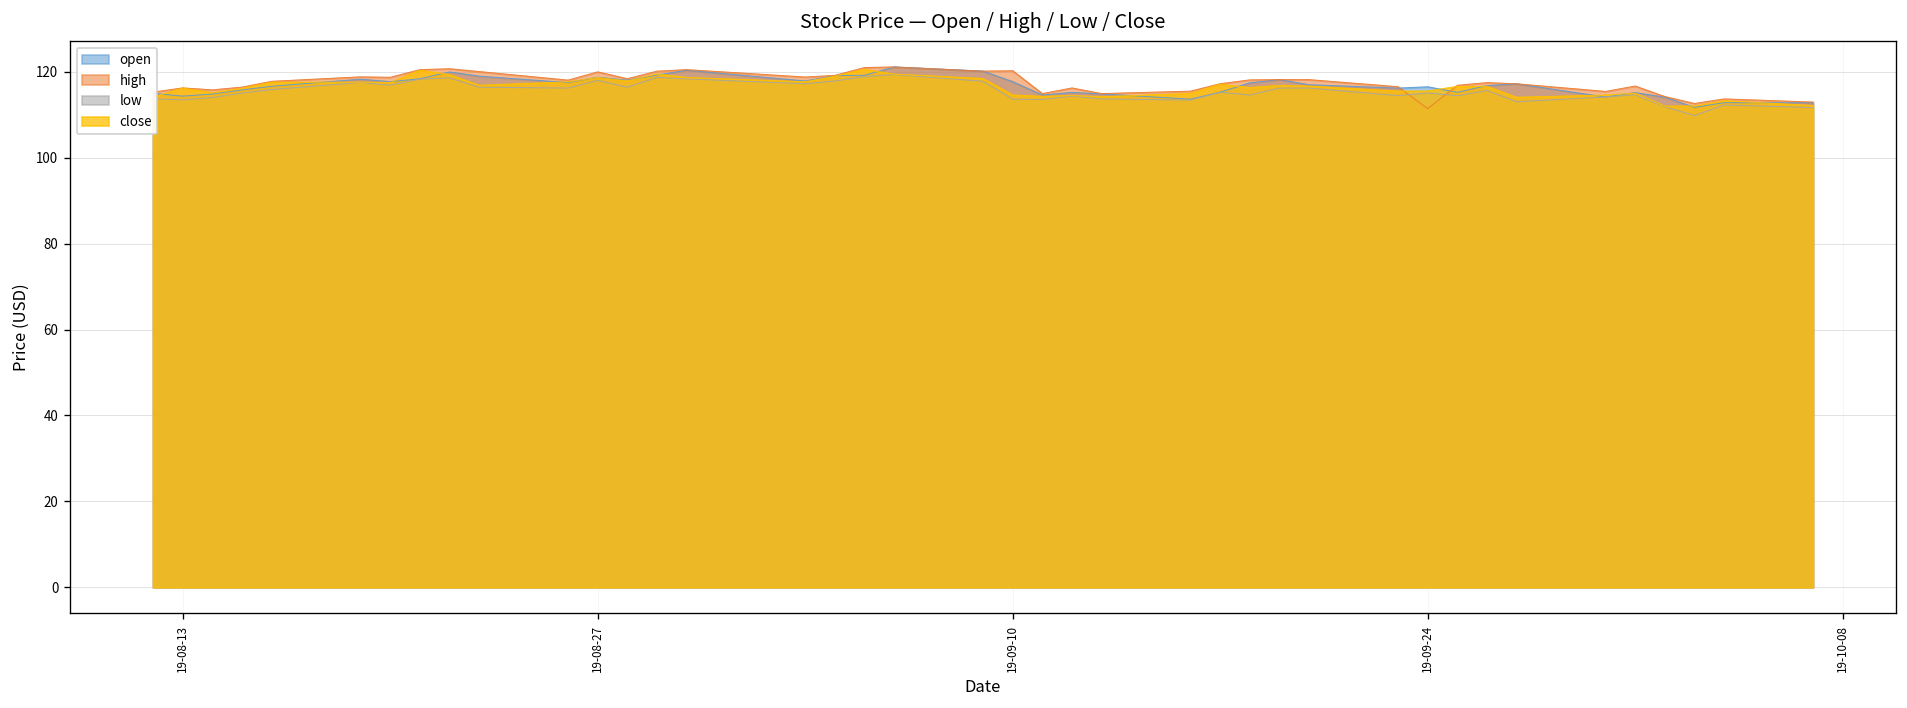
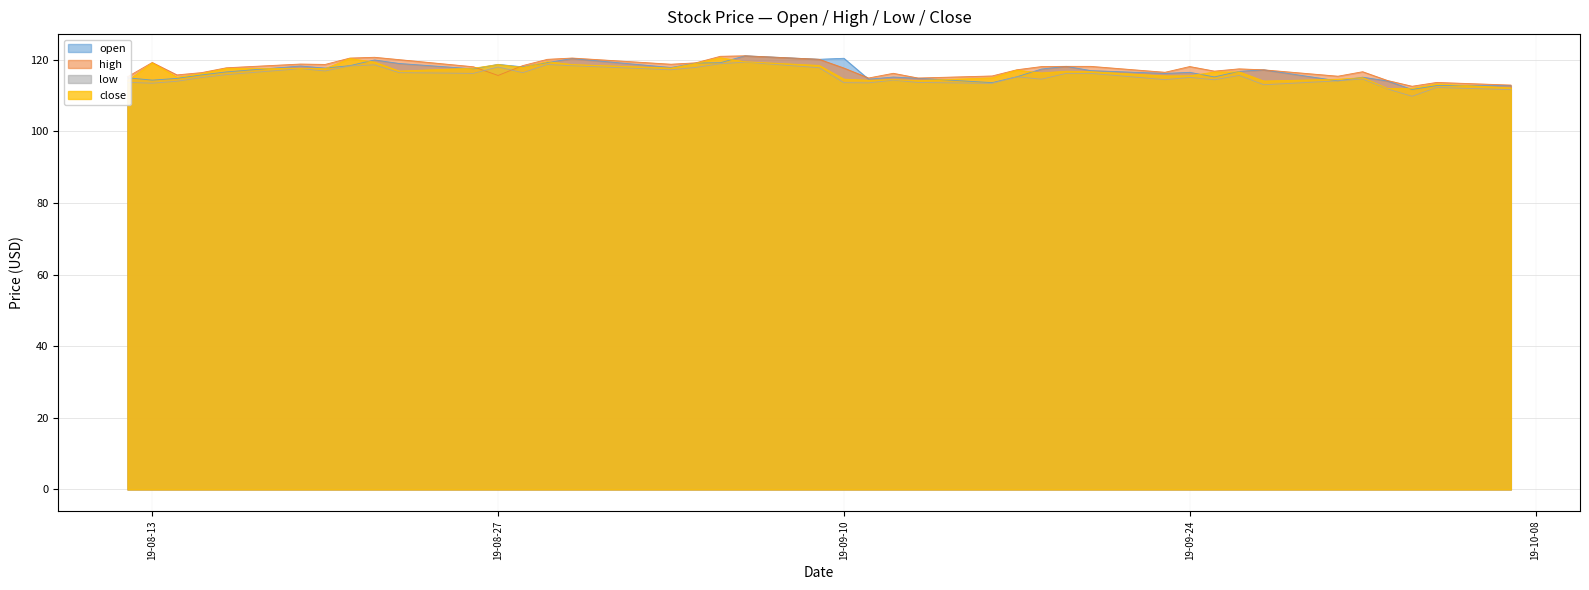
high, 19-08-13: 116 -> 119
close, 19-08-13: 116 -> 119
high, 19-08-27: 120 -> 116
open, 19-09-10: 118 -> 120
high, 19-09-10: 120 -> 118
high, 19-09-24: 111 -> 118
